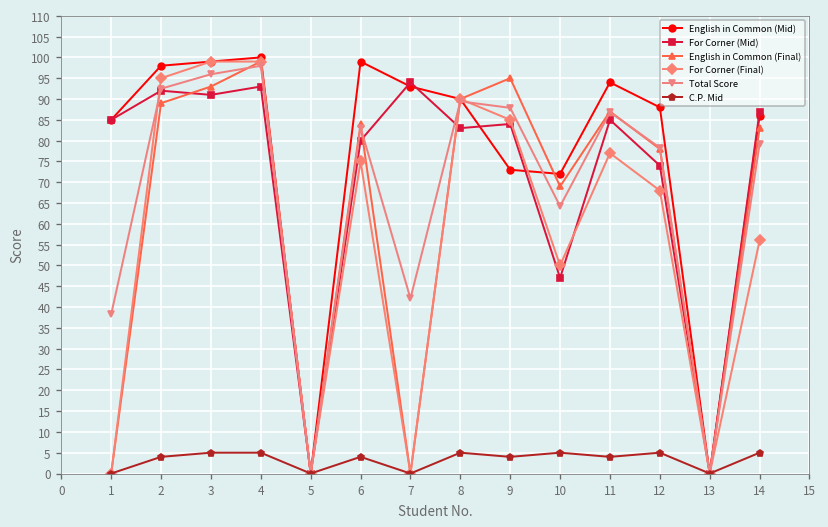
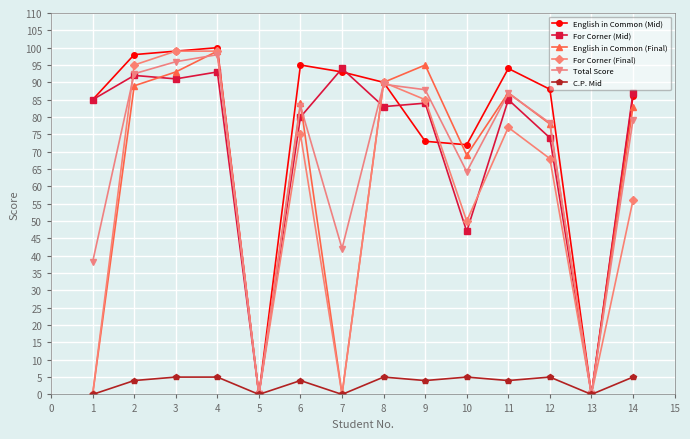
English in Common (Mid), 6: 99 -> 95
